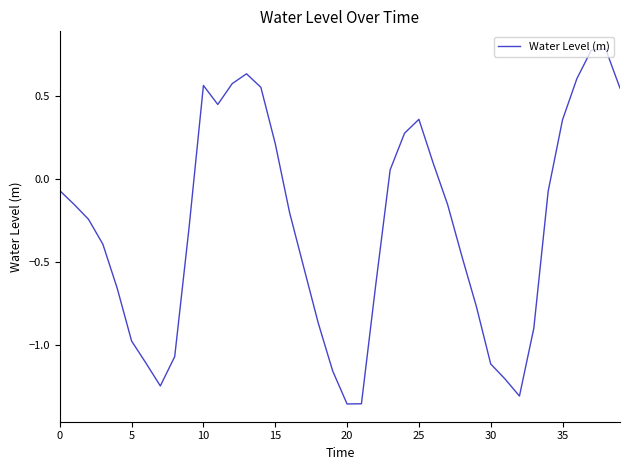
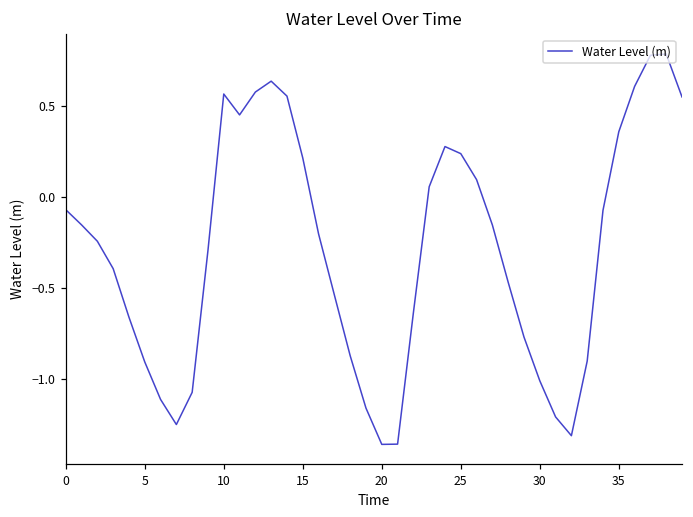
5: -0.98 -> -0.90
25: 0.36 -> 0.24
30: -1.11 -> -1.01
